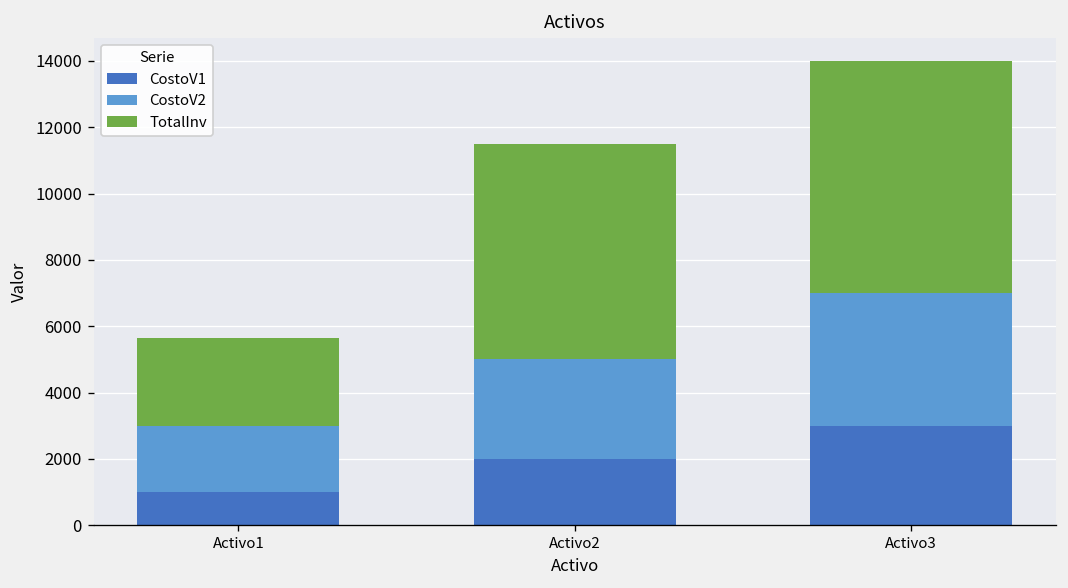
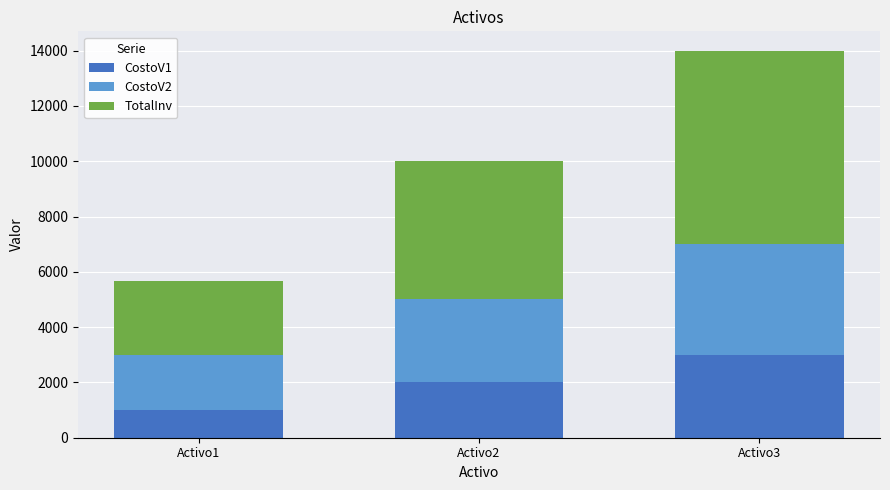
TotalInv, Activo2: 6500 -> 5000
